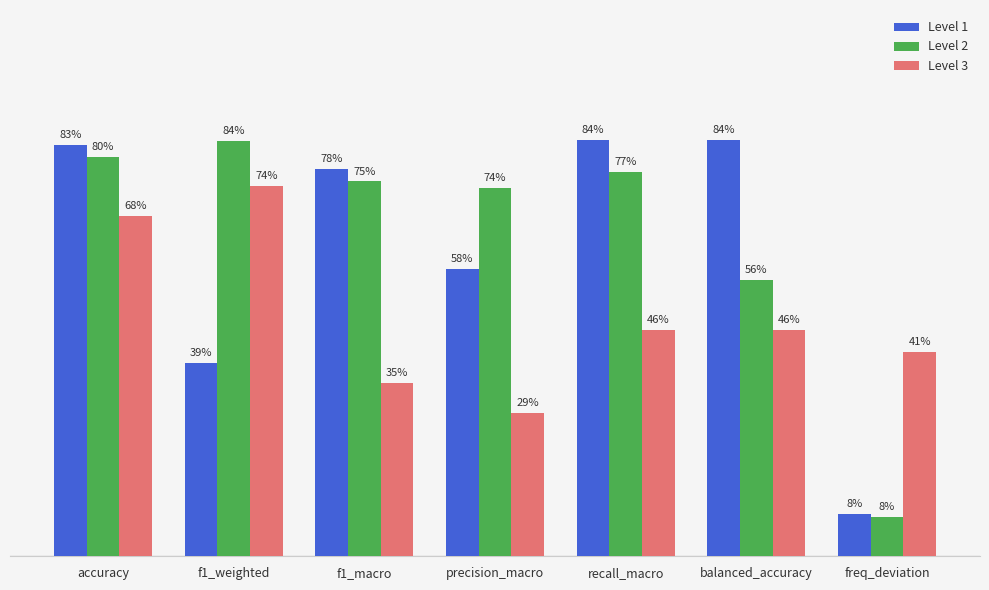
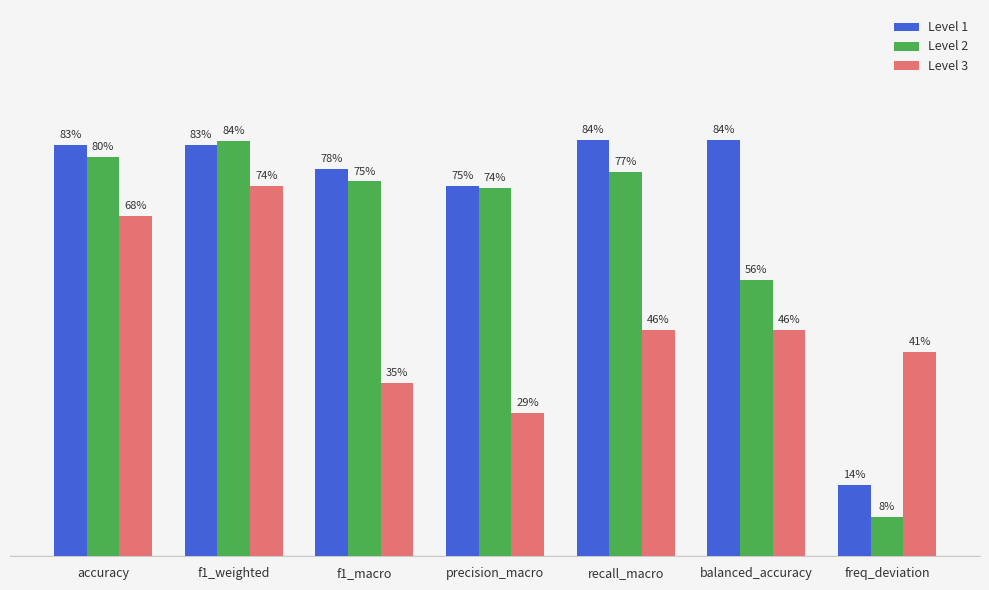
Level 1, f1_weighted: 39% -> 83%
Level 1, precision_macro: 58% -> 75%
Level 1, freq_deviation: 8% -> 14%
